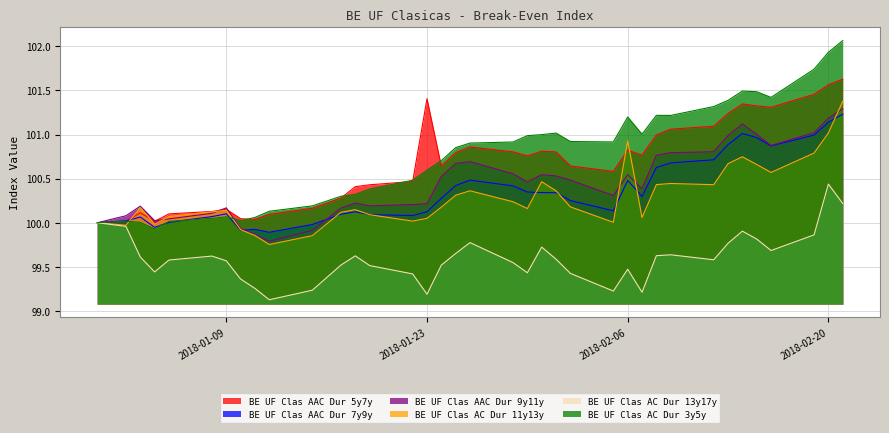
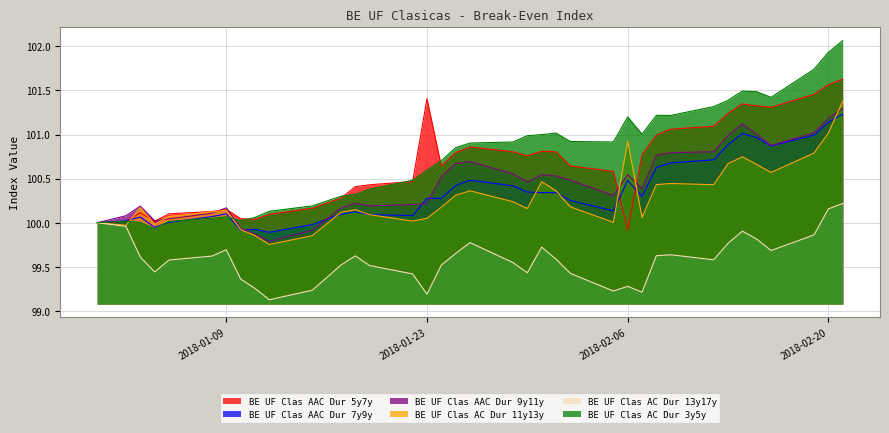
BE UF Clas AC Dur 13y17y, 2018-01-09: 99.6 -> 99.7
BE UF Clas AAC Dur 7y9y, 2018-01-23: 100.1 -> 100.3
BE UF Clas AAC Dur 5y7y, 2018-02-06: 100.8 -> 99.9
BE UF Clas AC Dur 13y17y, 2018-02-06: 99.5 -> 99.3
BE UF Clas AC Dur 13y17y, 2018-02-20: 100.4 -> 100.2
